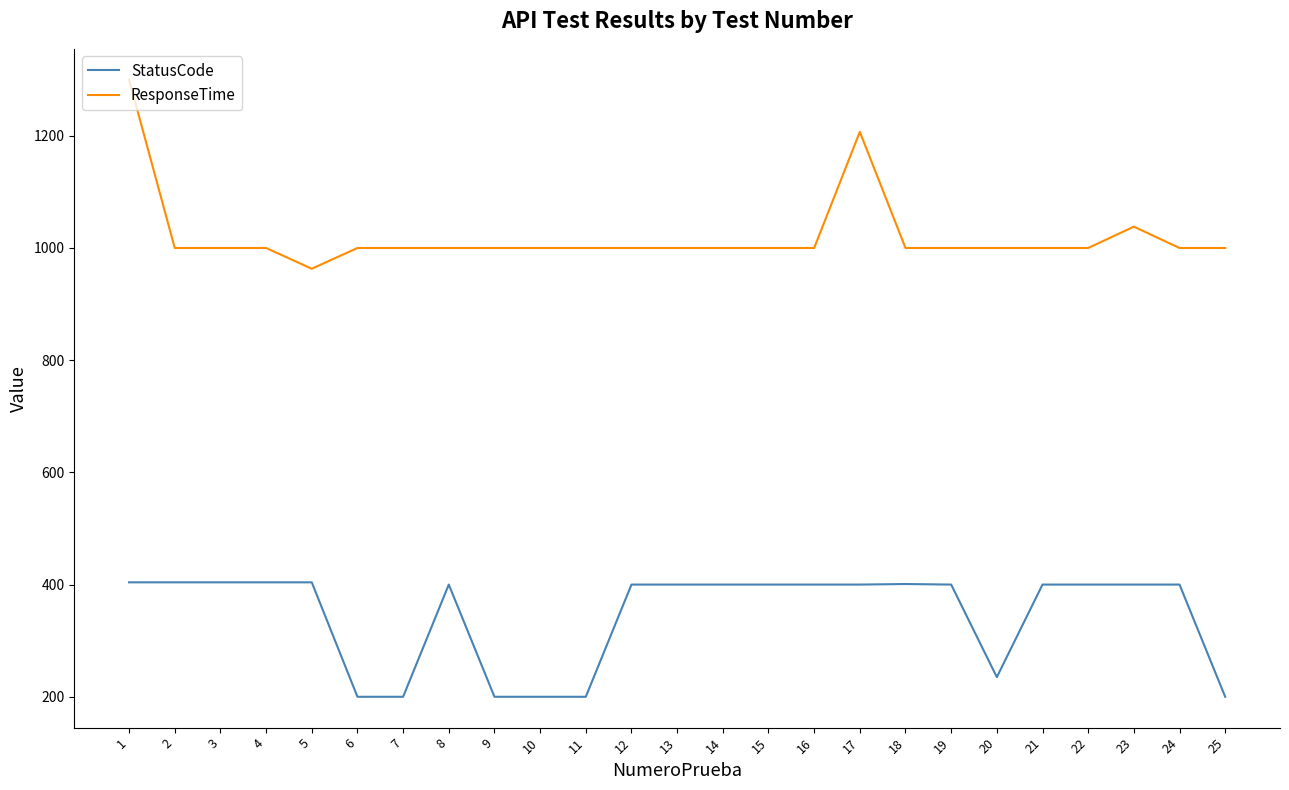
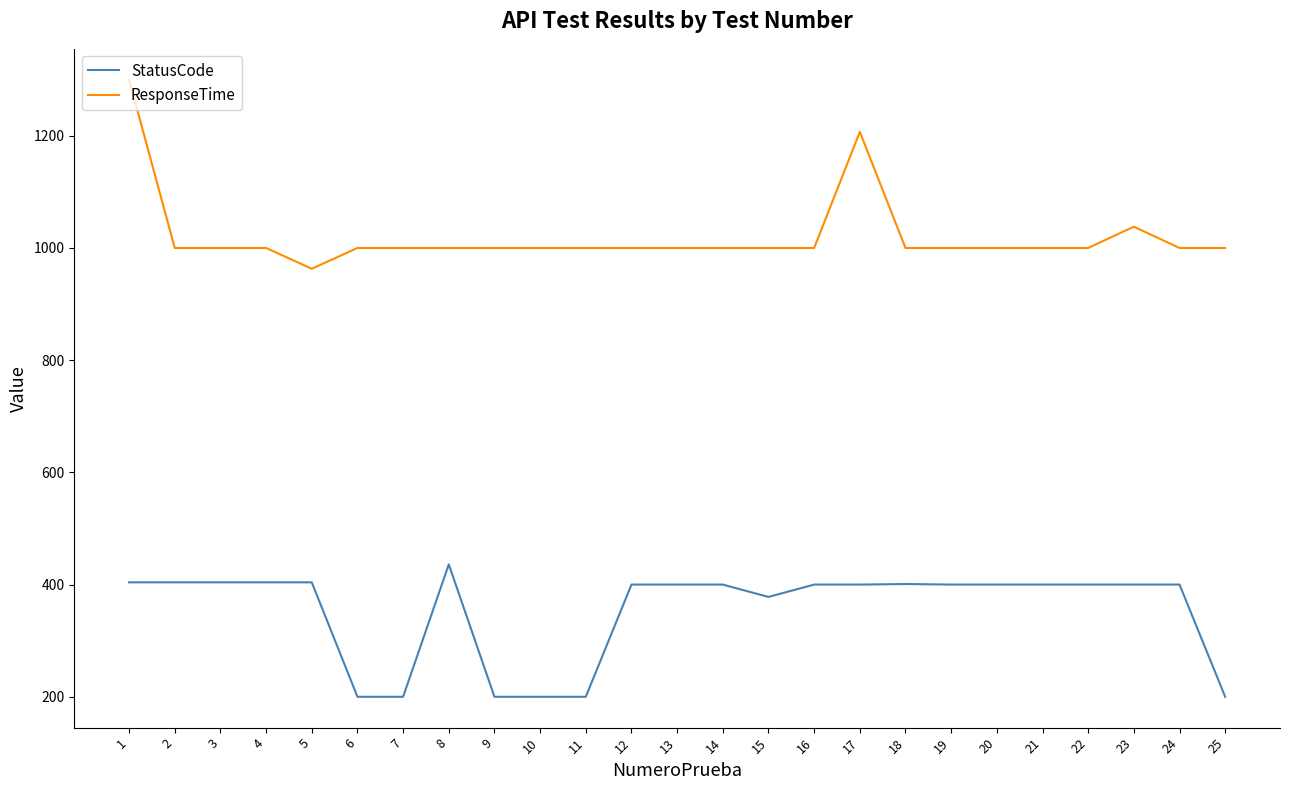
StatusCode, 8: 400 -> 440
StatusCode, 15: 400 -> 380
StatusCode, 20: 240 -> 400
